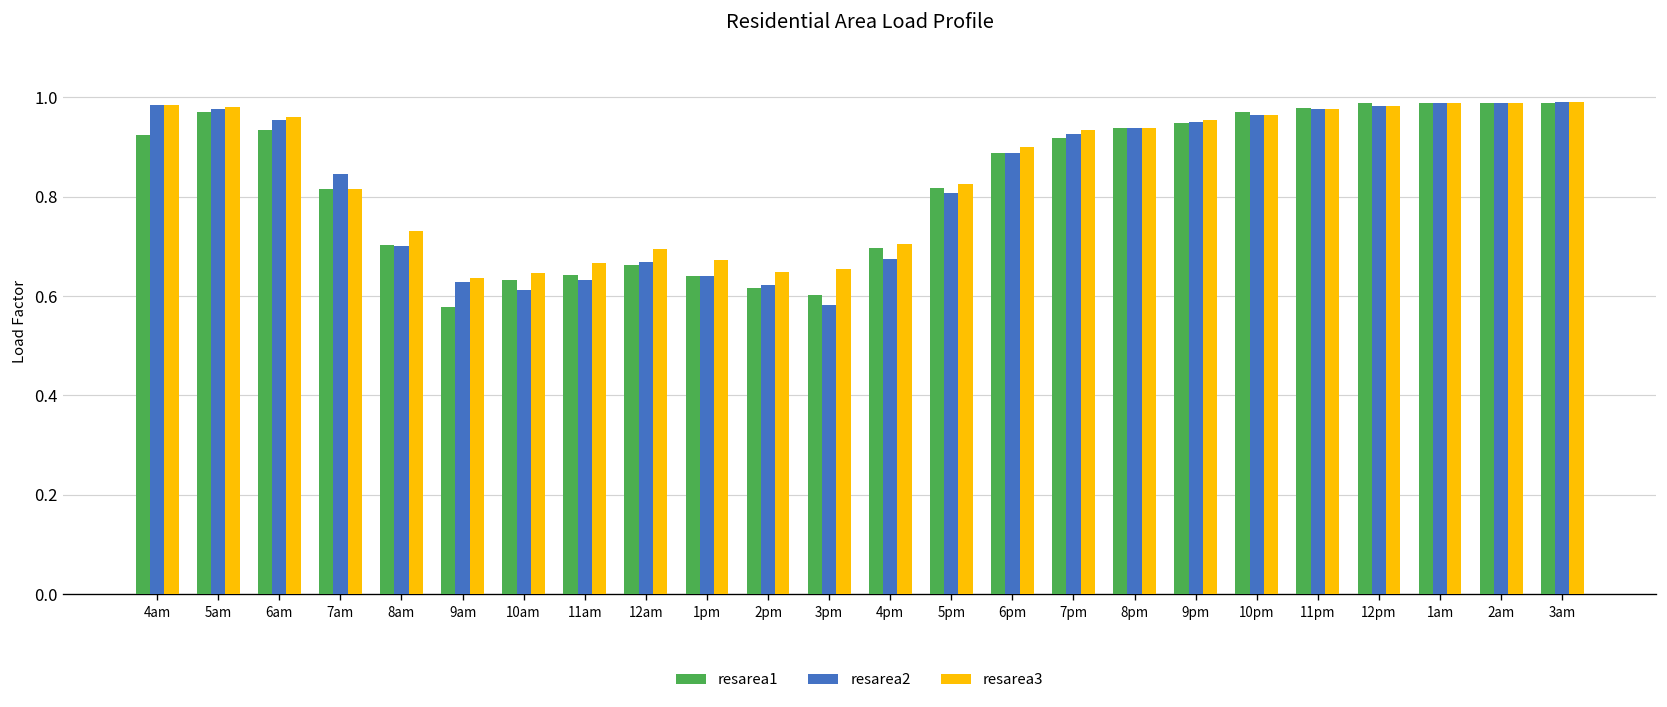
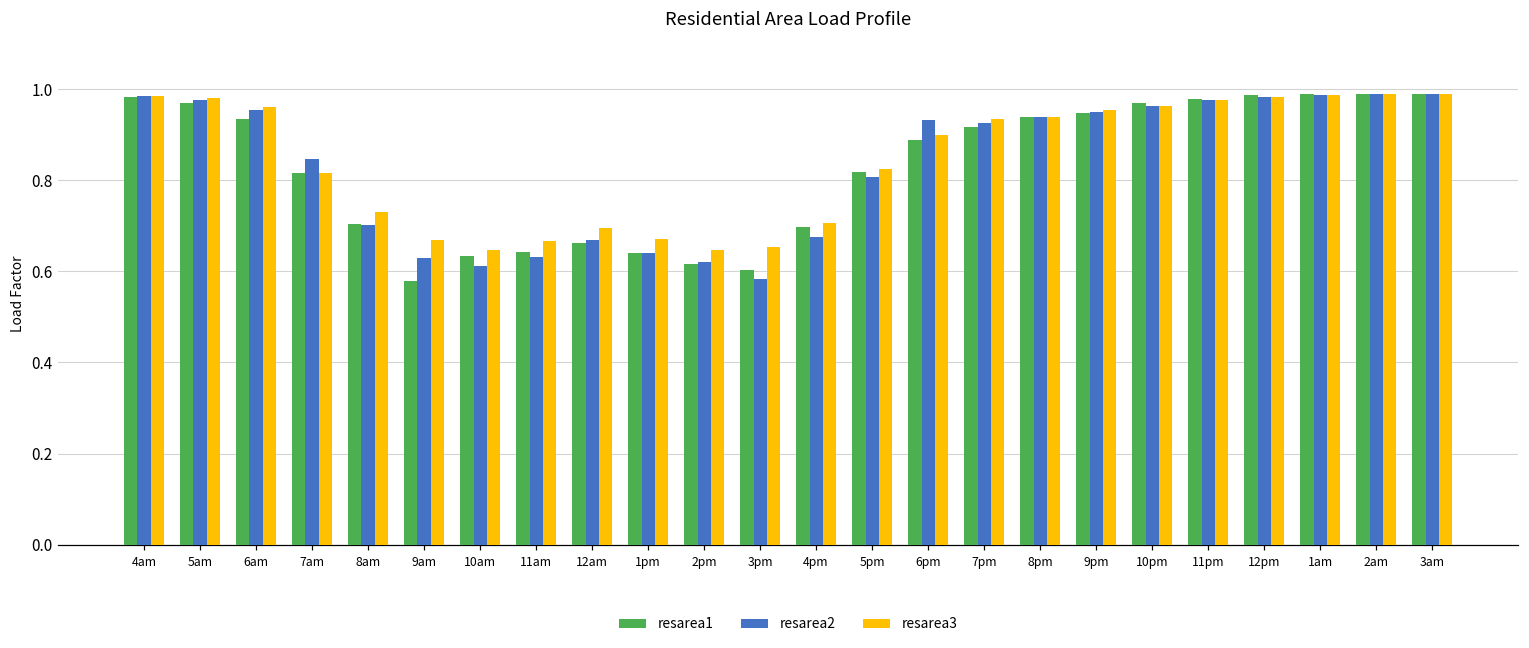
resarea1, 4am: 0.93 -> 0.98
resarea3, 9am: 0.64 -> 0.67
resarea2, 6pm: 0.89 -> 0.93
